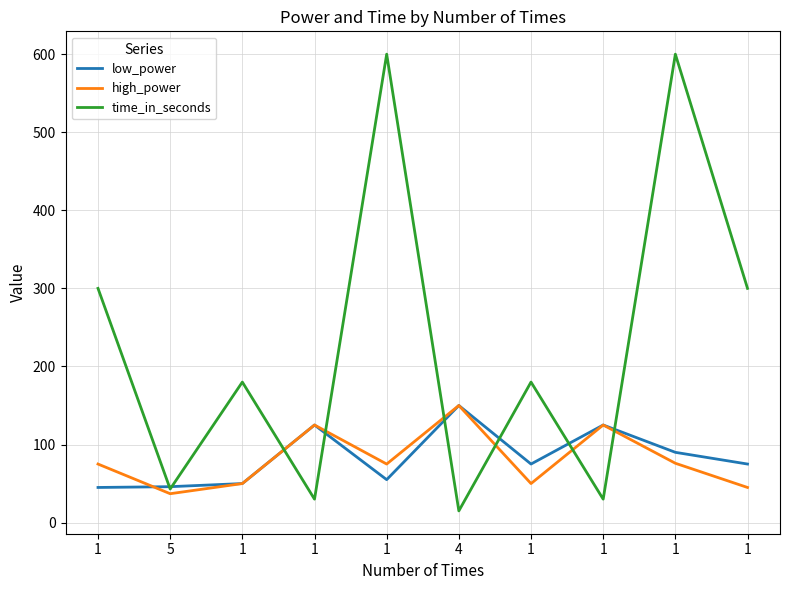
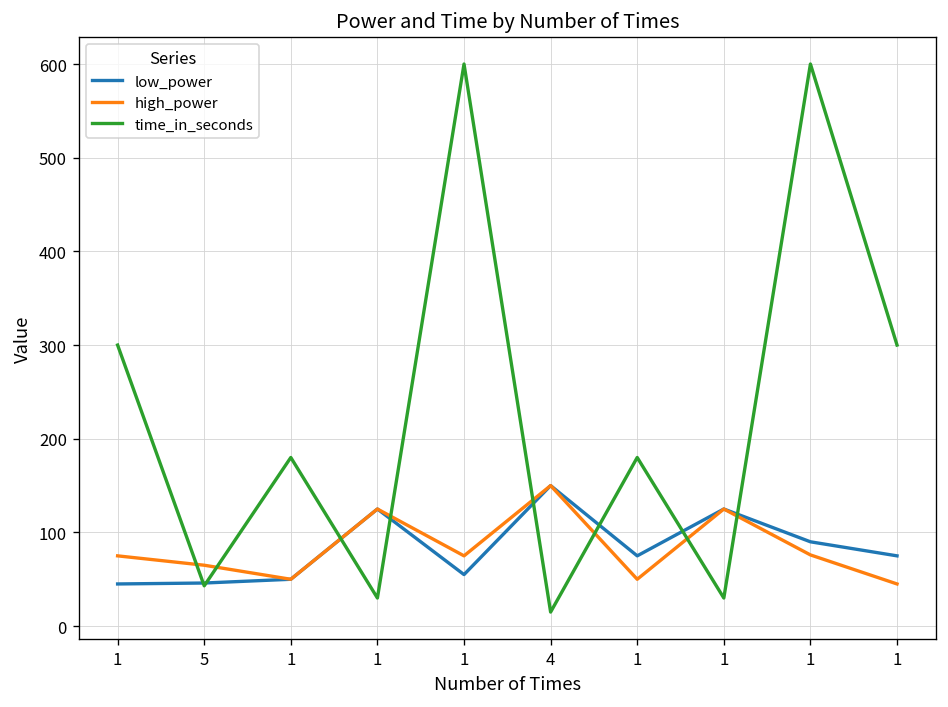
high_power, 5: 40 -> 70
